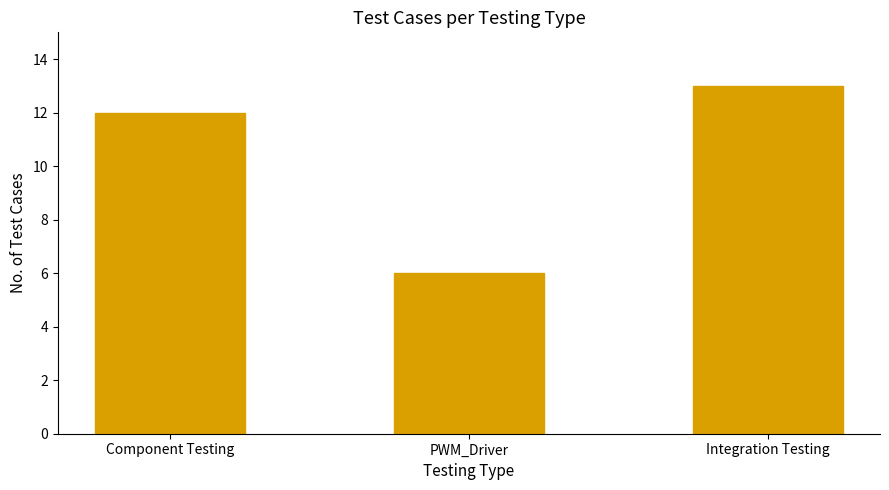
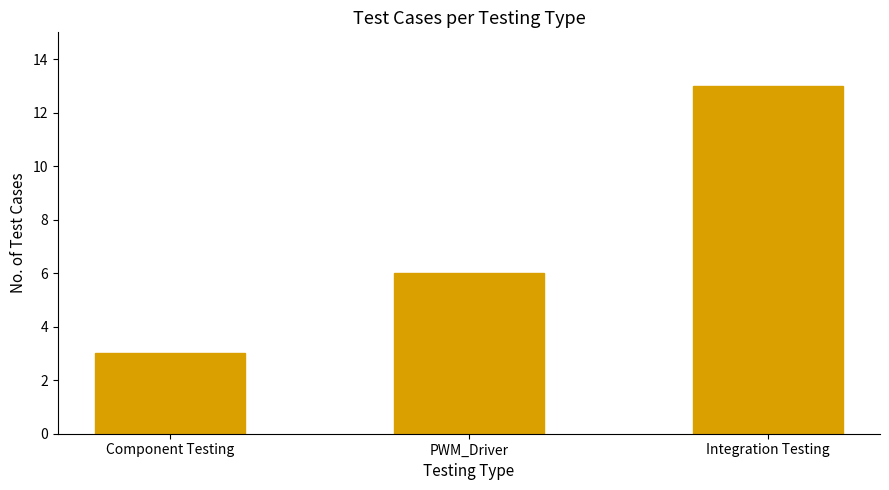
Component Testing: 12 -> 3
